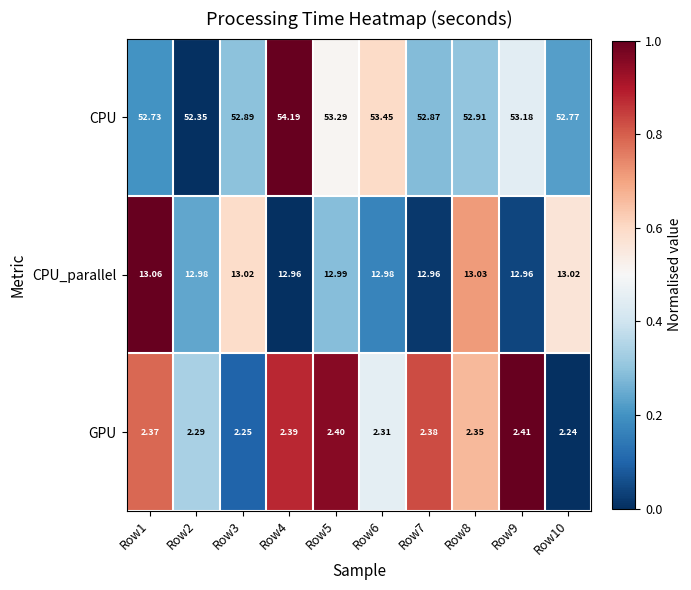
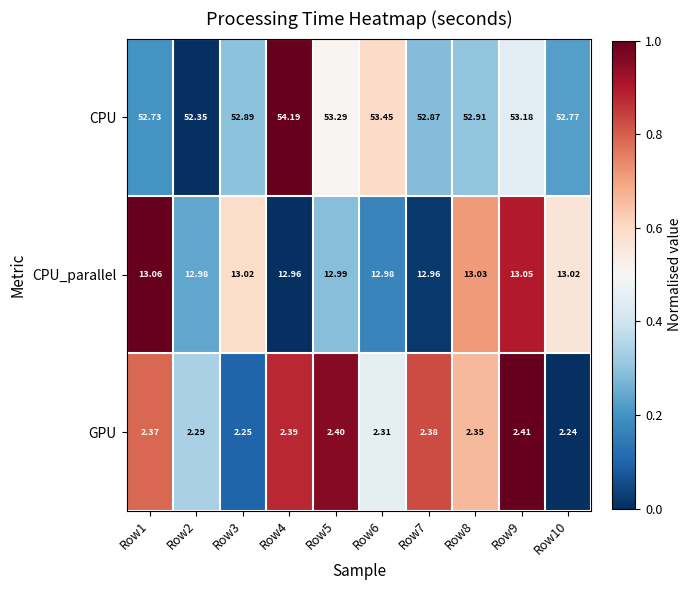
CPU_parallel, Row9: 12.96 -> 13.05
